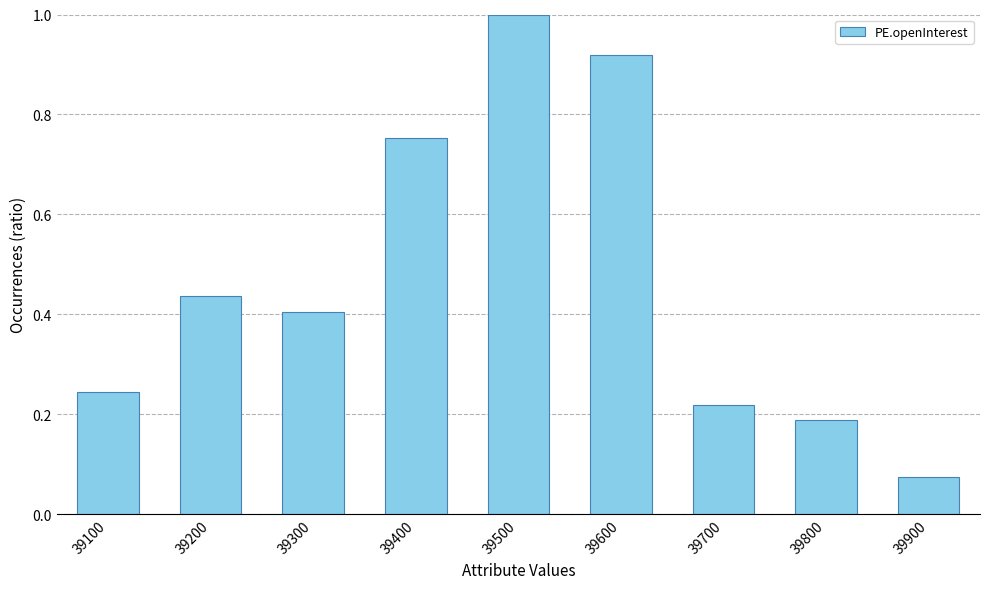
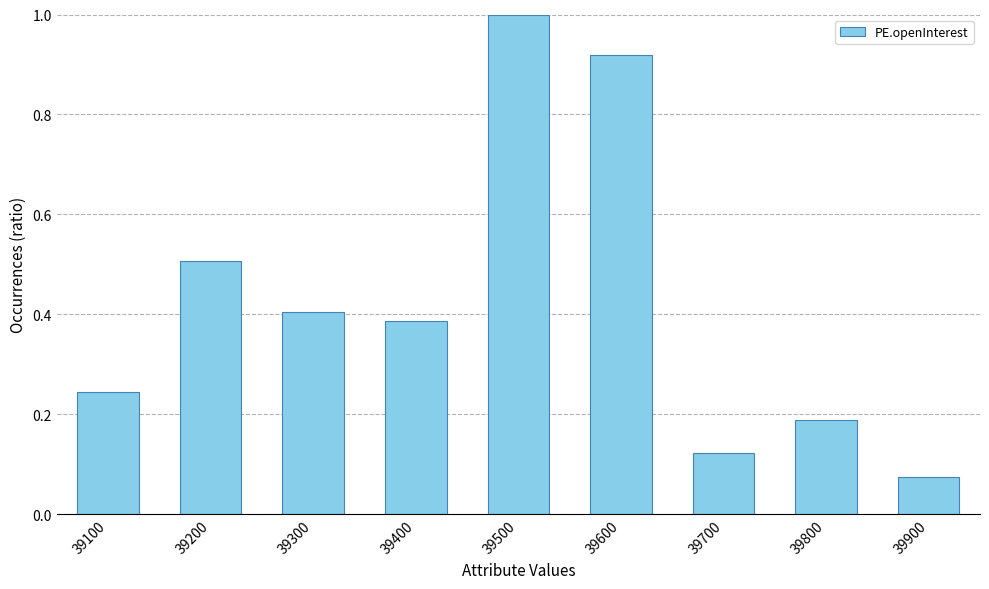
39200: 0.44 -> 0.51
39400: 0.75 -> 0.39
39700: 0.22 -> 0.12
